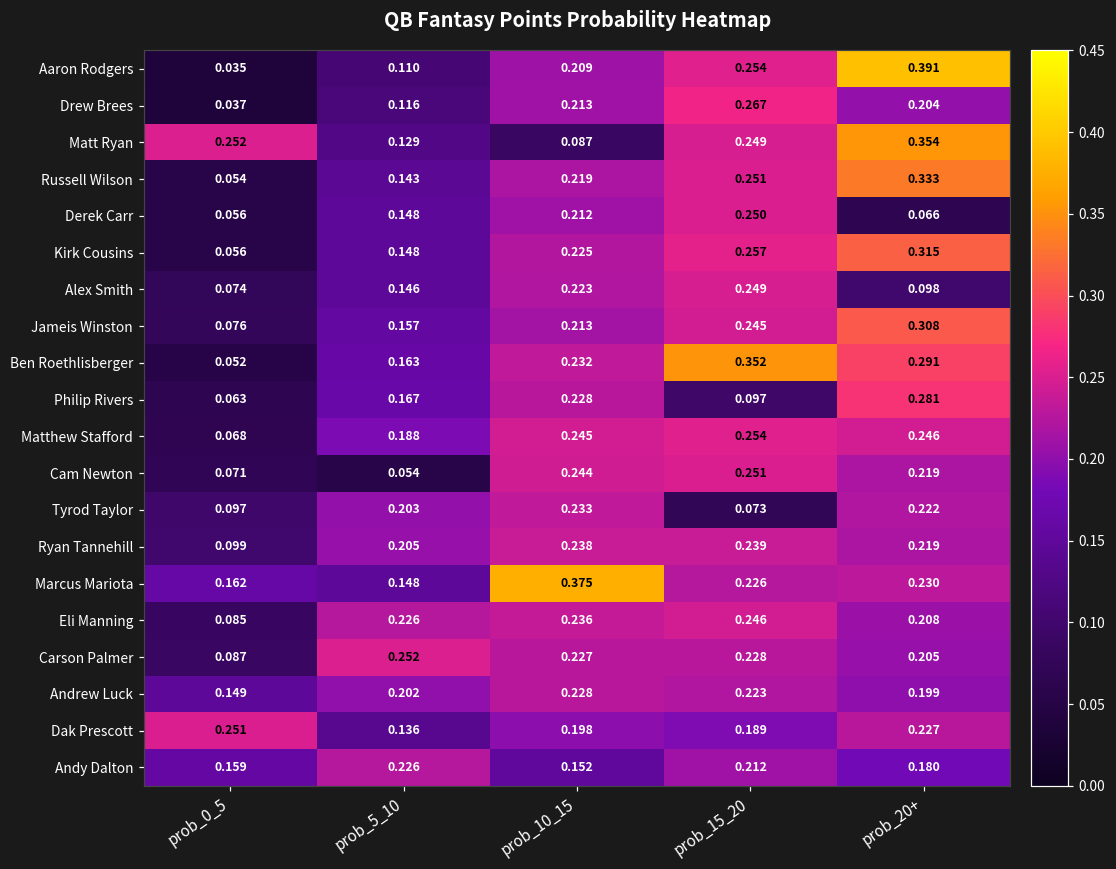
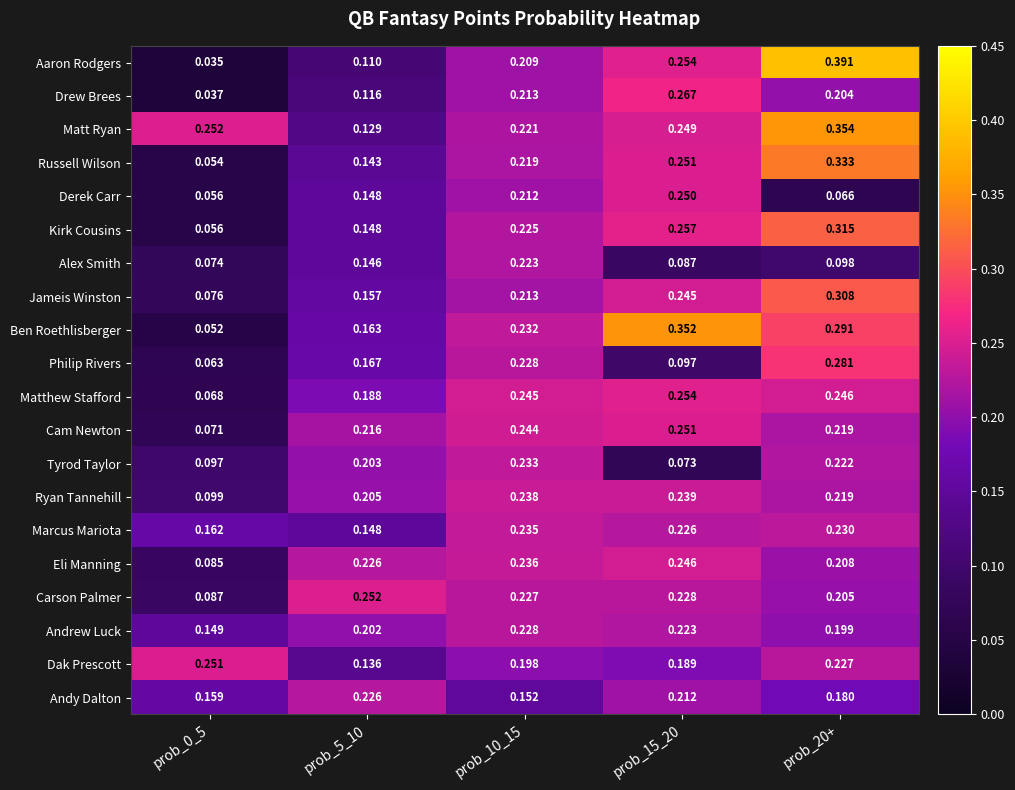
Matt Ryan, prob_10_15: 0.087 -> 0.221
Alex Smith, prob_15_20: 0.249 -> 0.087
Cam Newton, prob_5_10: 0.054 -> 0.216
Marcus Mariota, prob_10_15: 0.375 -> 0.235
